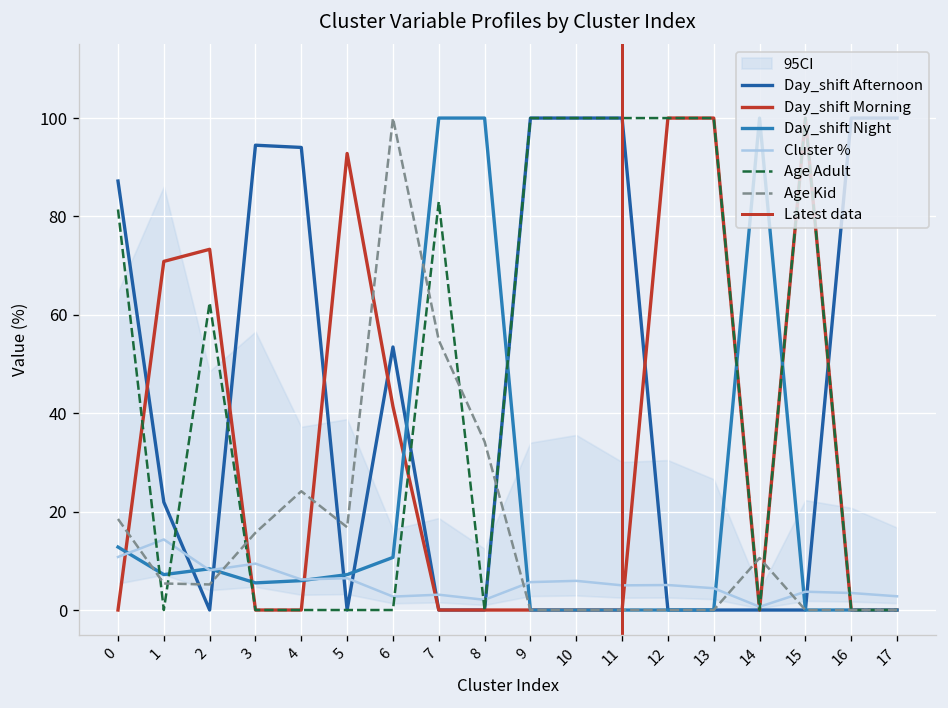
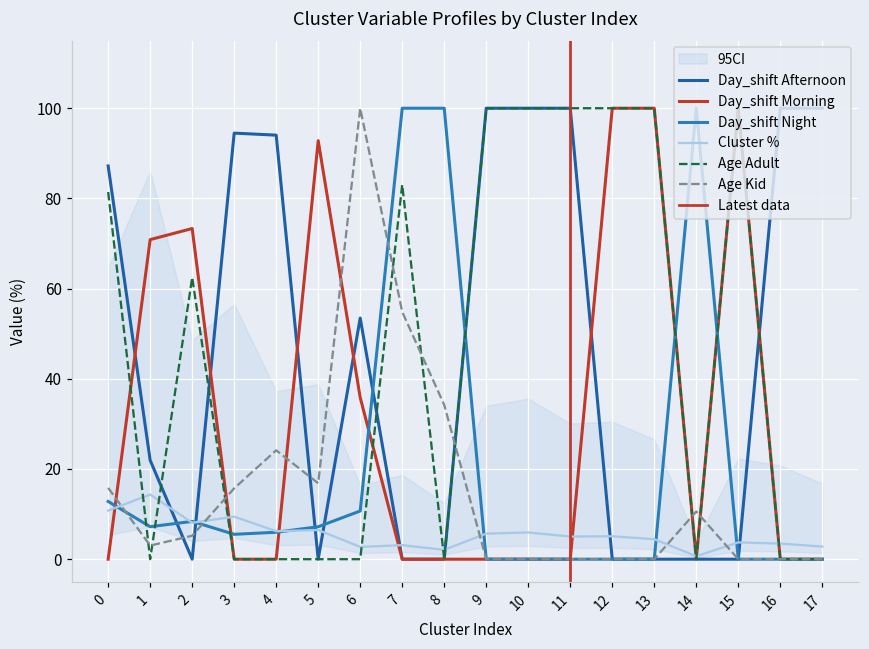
Age Kid, 0: 19 -> 16
Age Kid, 1: 5 -> 3
Day_shift Morning, 6: 41 -> 36
